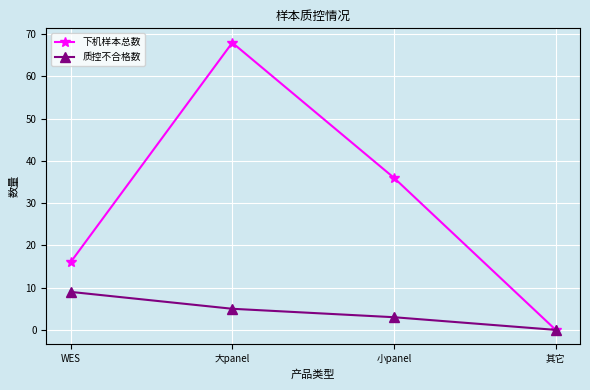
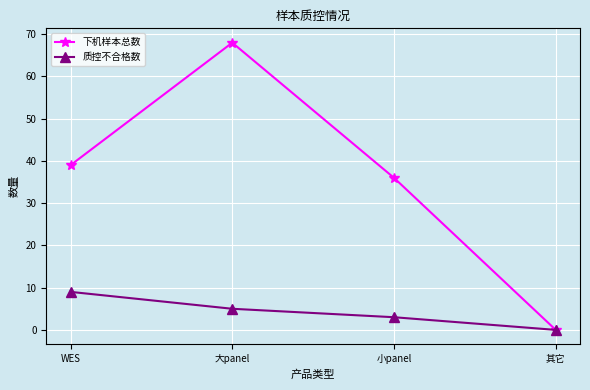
下机样本总数, WES: 16 -> 39
